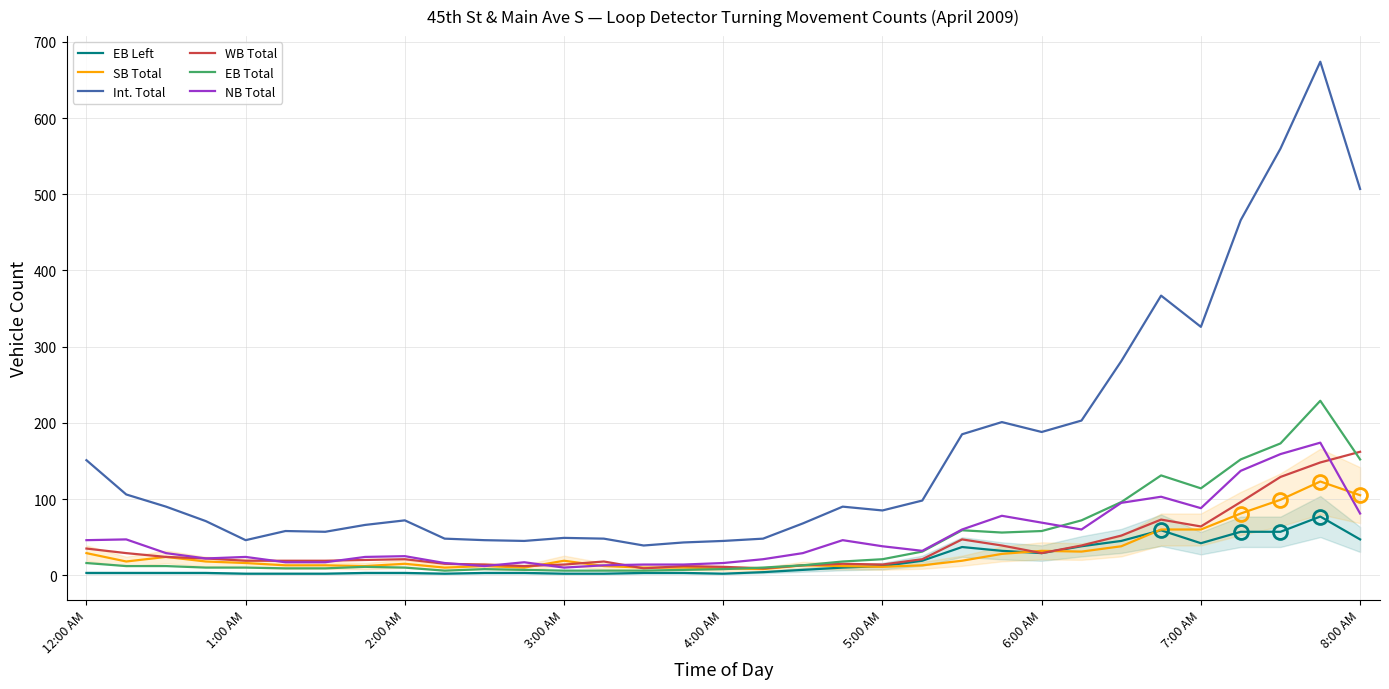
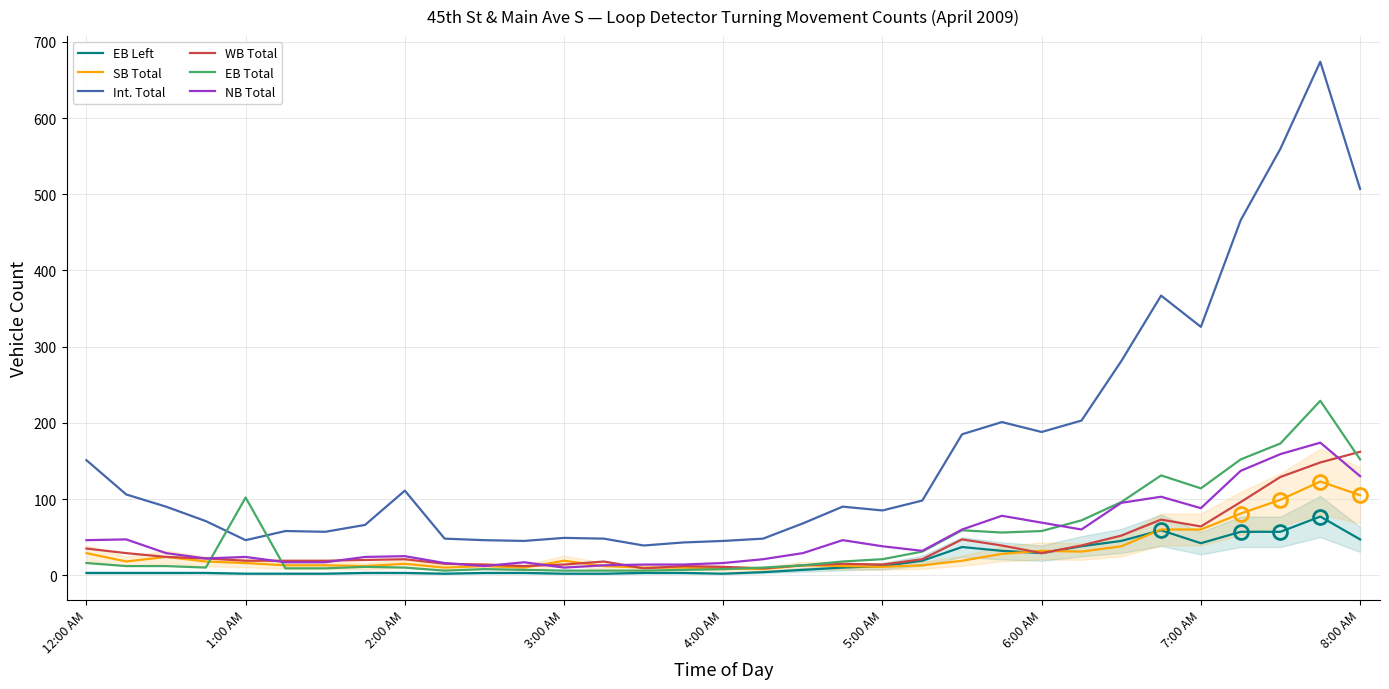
EB Total, 1:00 AM: 10 -> 100
Int. Total, 2:00 AM: 70 -> 110
NB Total, 8:00 AM: 80 -> 130
